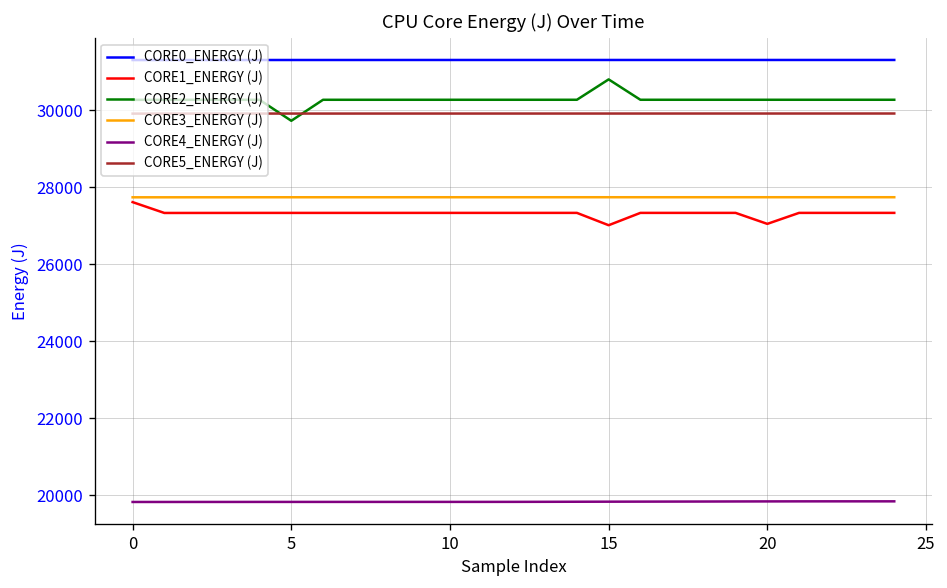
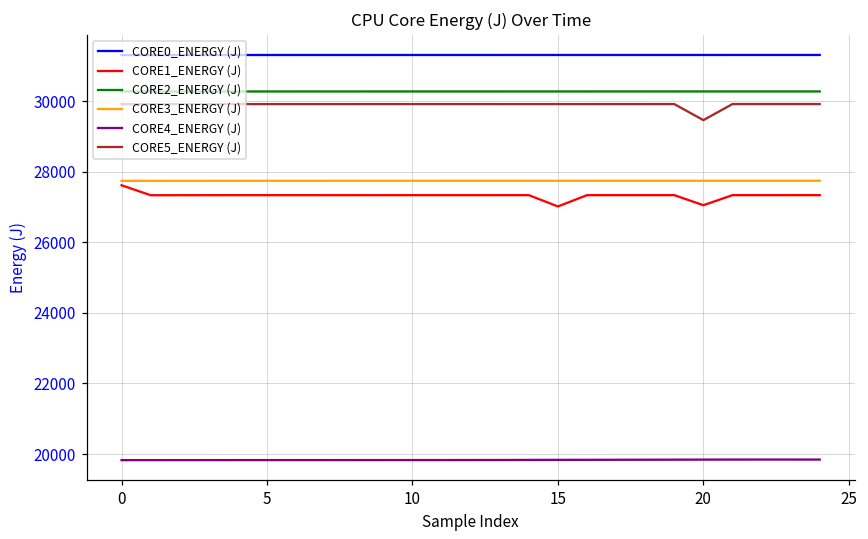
CORE2_ENERGY (J), 5: 29700 -> 30300
CORE2_ENERGY (J), 15: 30800 -> 30300
CORE5_ENERGY (J), 20: 29900 -> 29500
